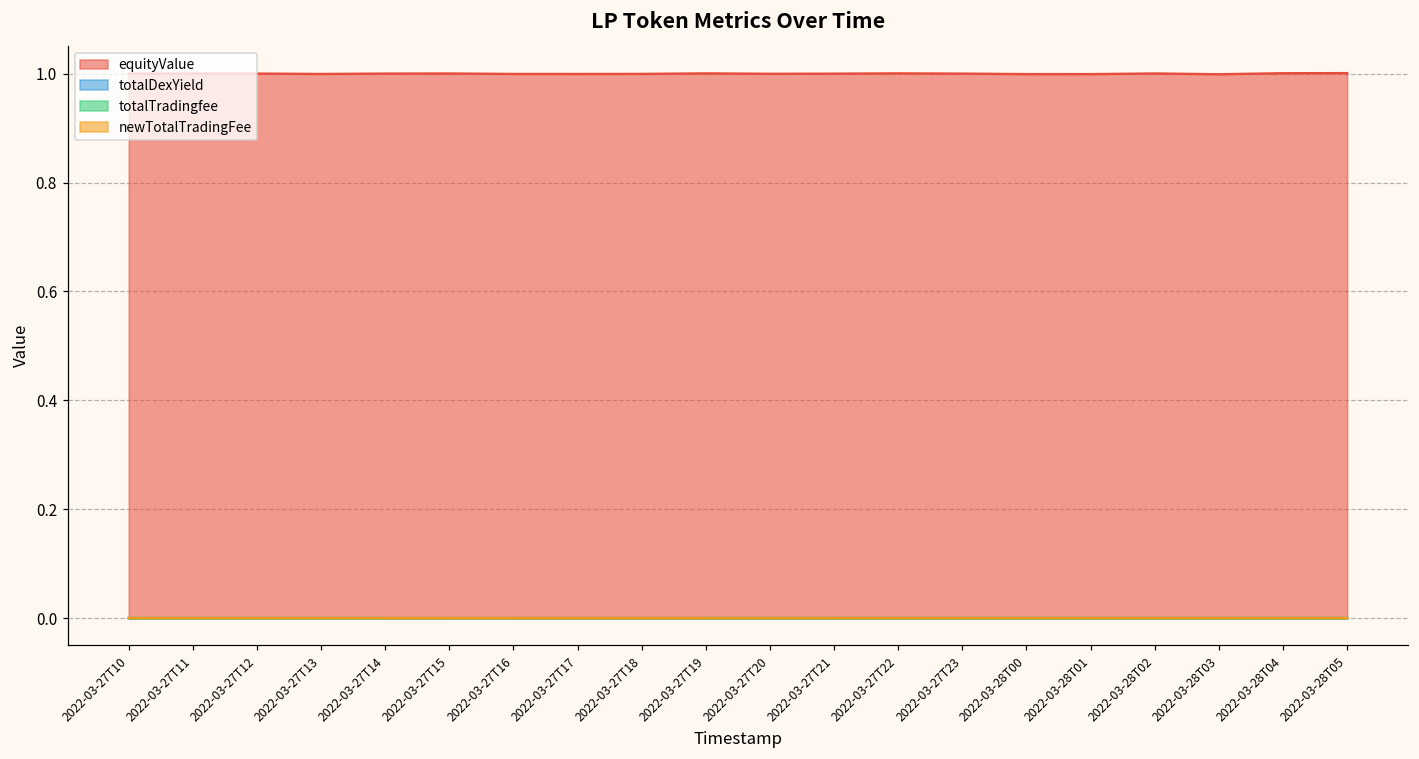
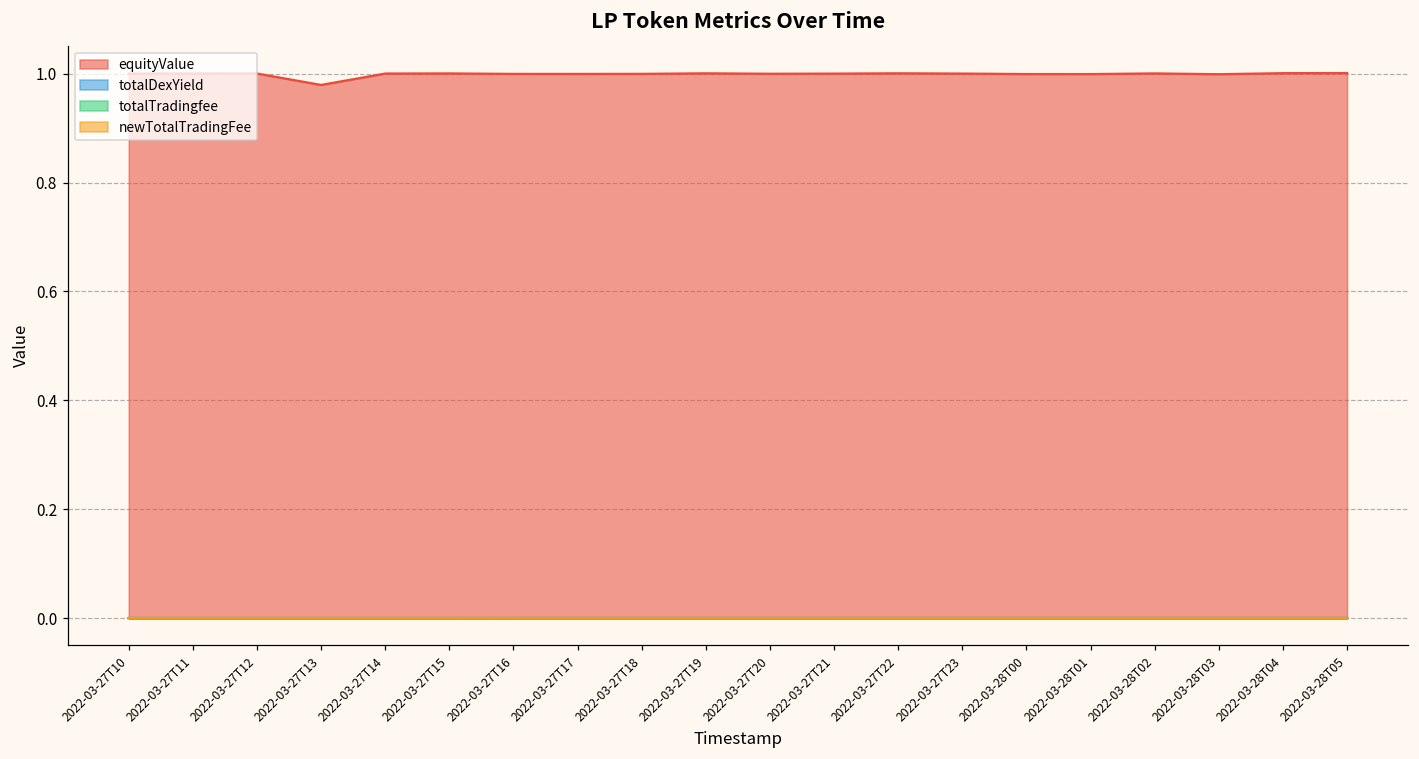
equityValue, 2022-03-27T13: 1.00 -> 0.98
